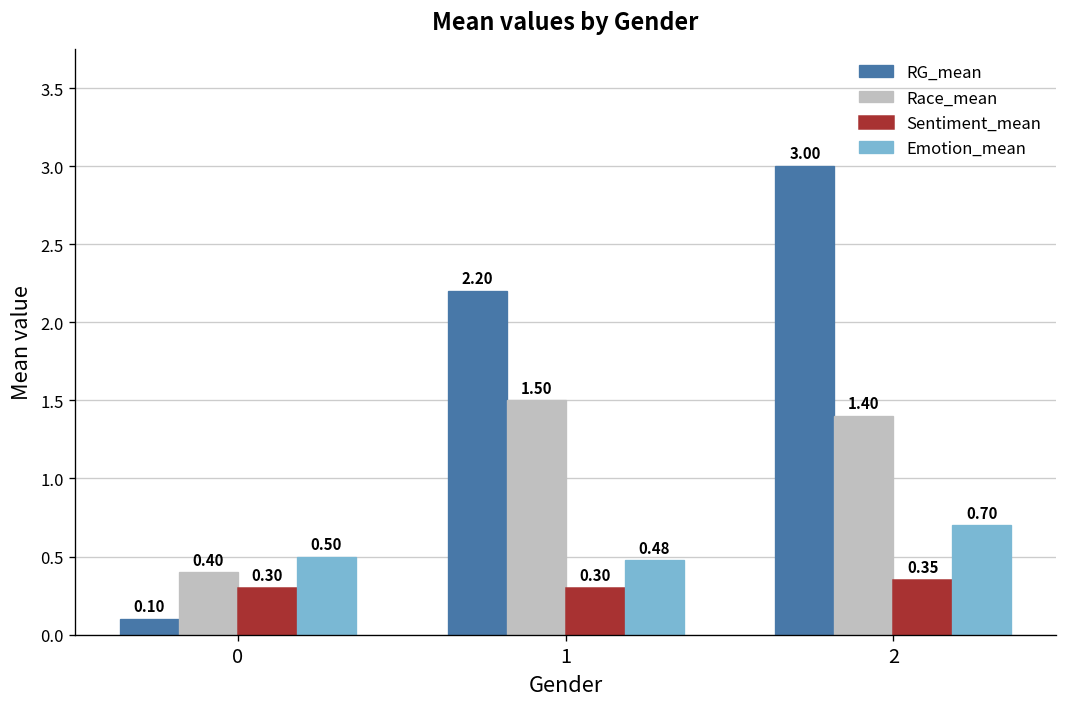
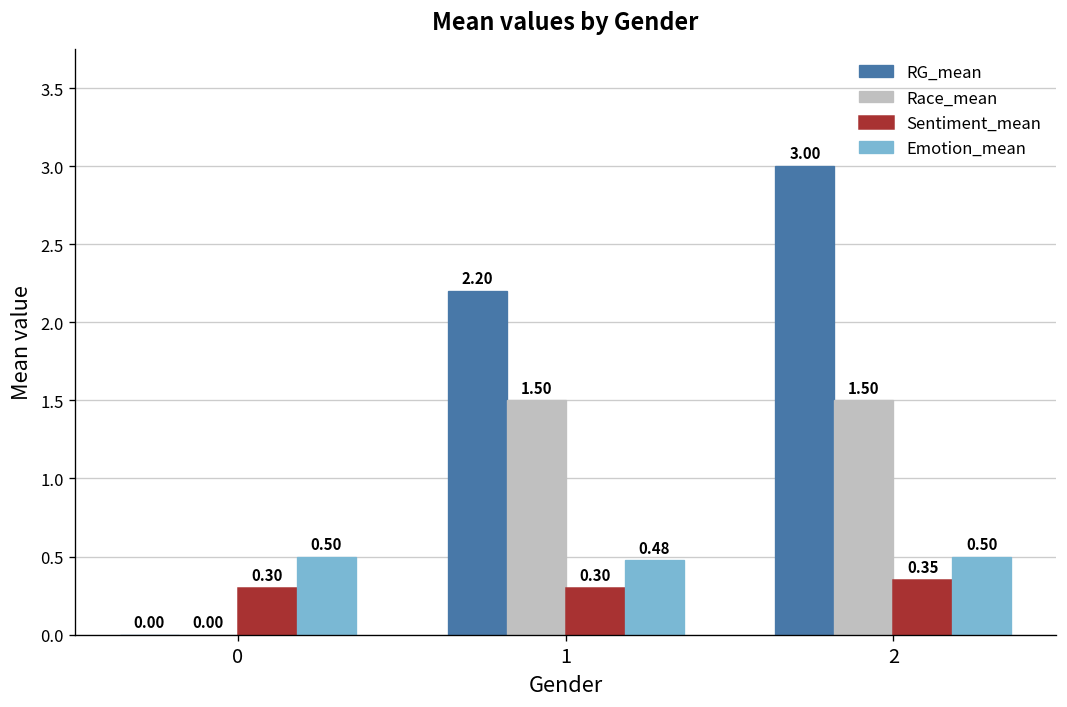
RG_mean, 0: 0.10 -> 0.00
Race_mean, 0: 0.40 -> 0.00
Race_mean, 2: 1.40 -> 1.50
Emotion_mean, 2: 0.70 -> 0.50
